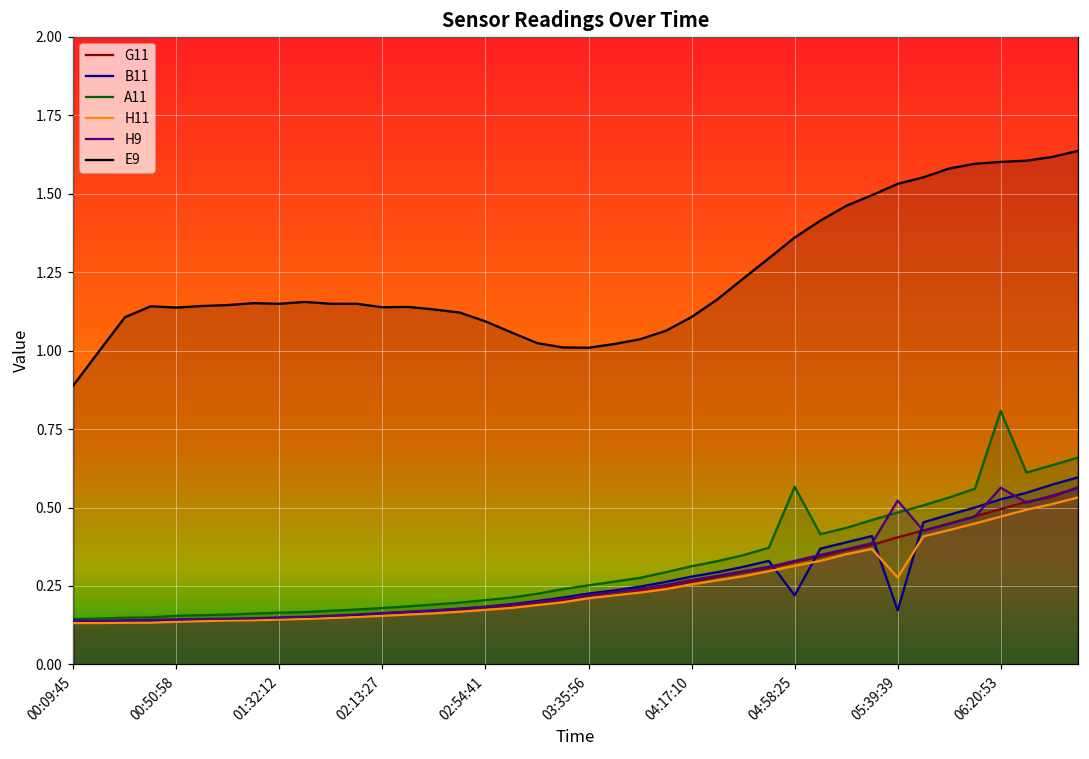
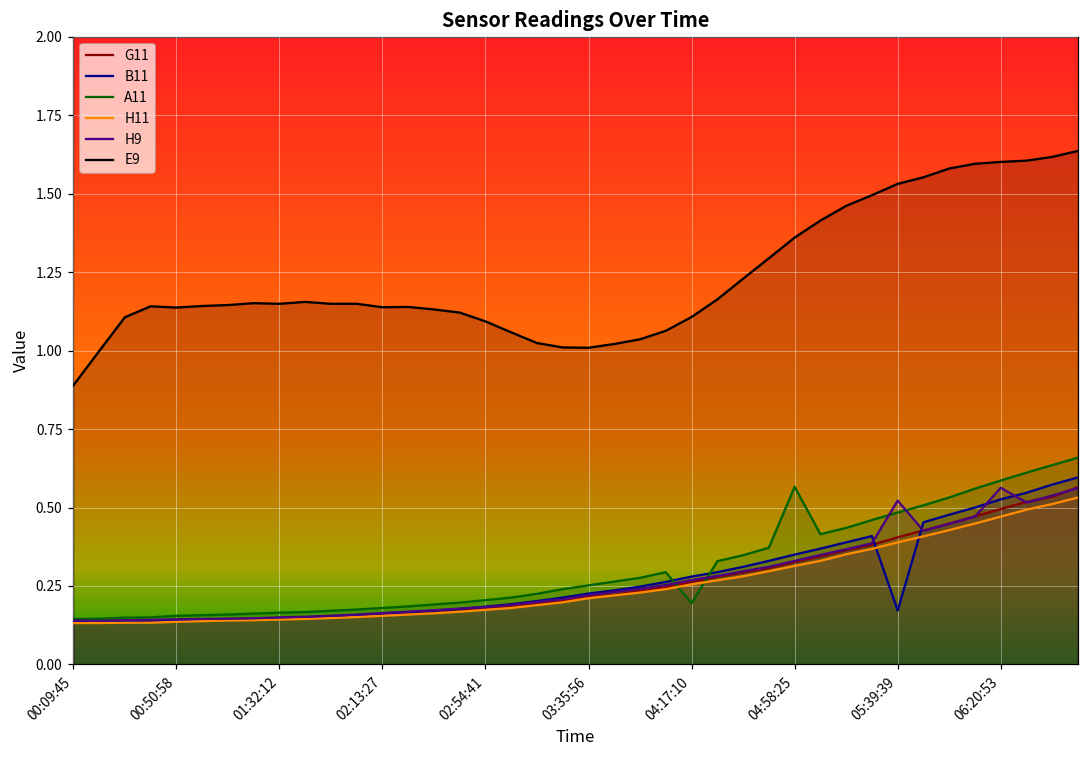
A11, 04:17:10: 0.31 -> 0.20
B11, 04:58:25: 0.22 -> 0.35
H11, 05:39:39: 0.28 -> 0.39
A11, 06:20:53: 0.81 -> 0.59
